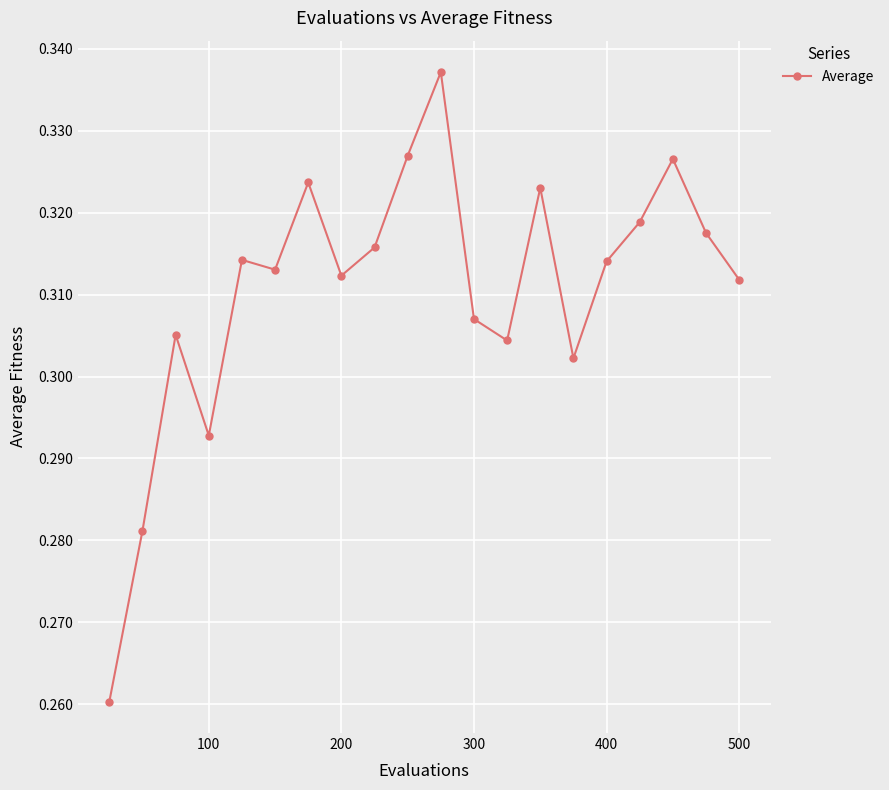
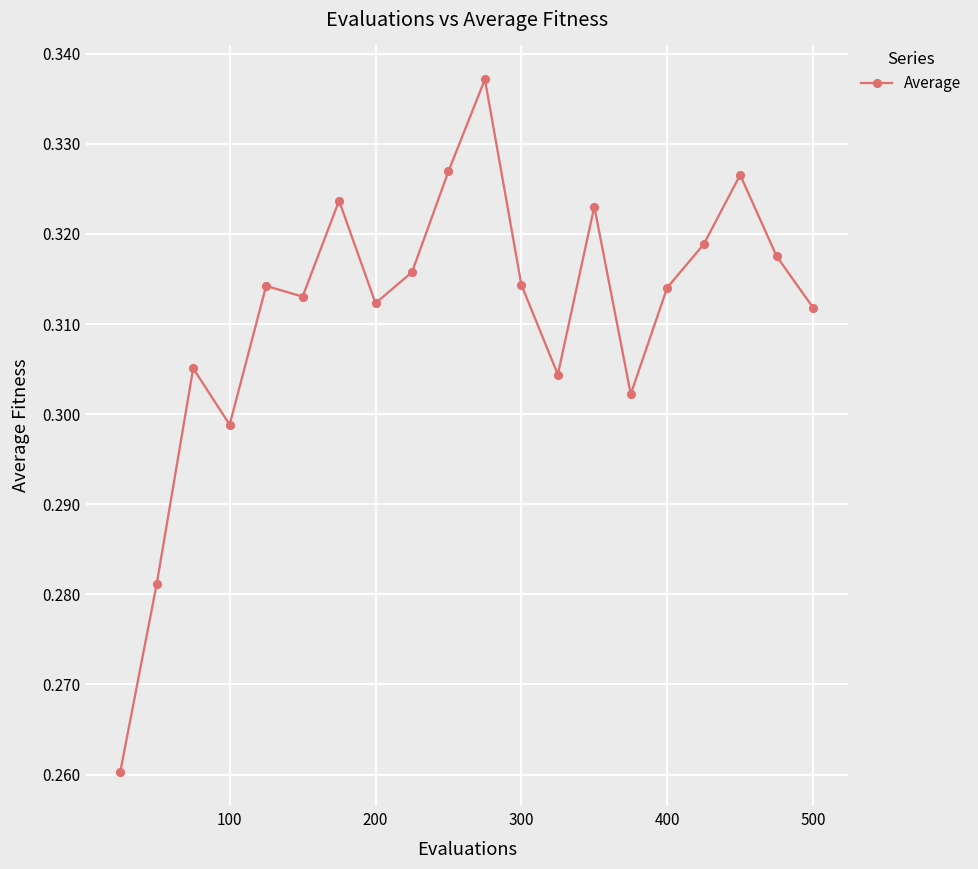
100: 0.293 -> 0.299
300: 0.307 -> 0.314
